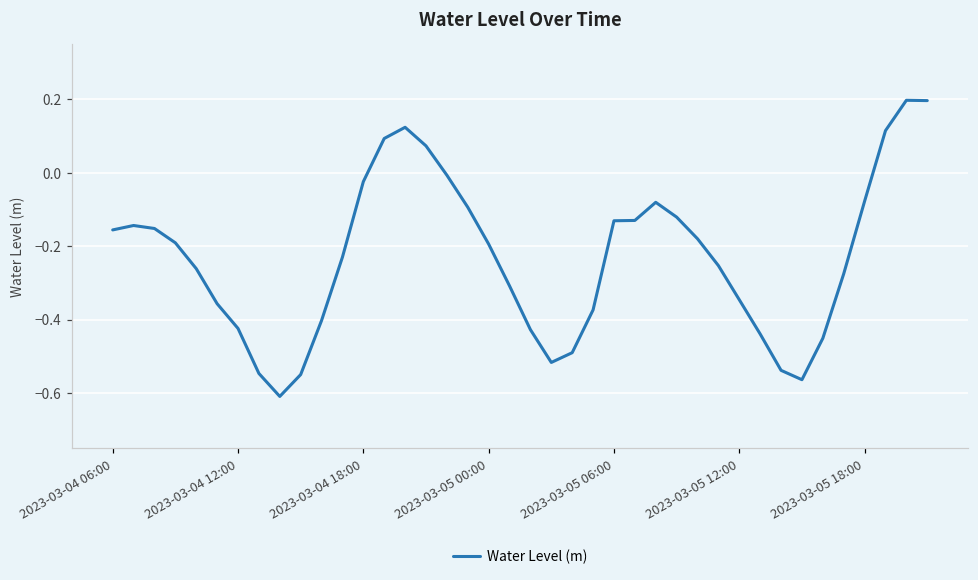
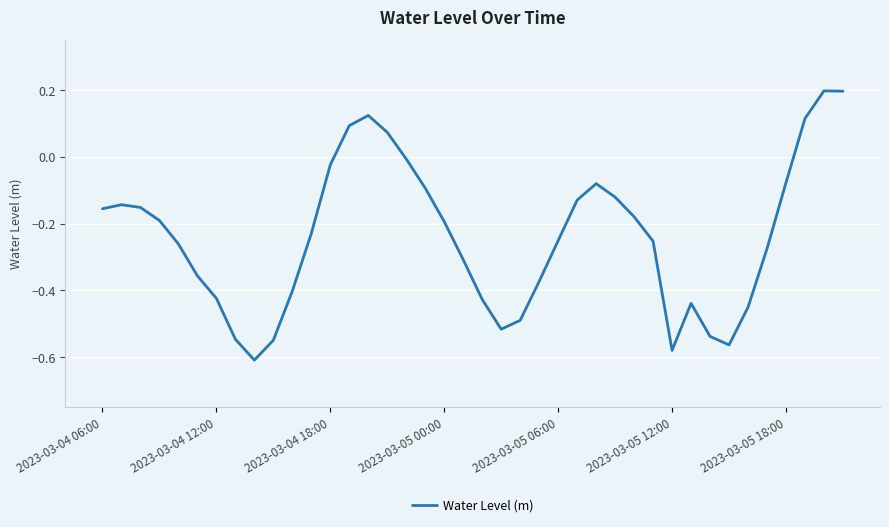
2023-03-05 06:00: -0.13 -> -0.25
2023-03-05 12:00: -0.35 -> -0.58
